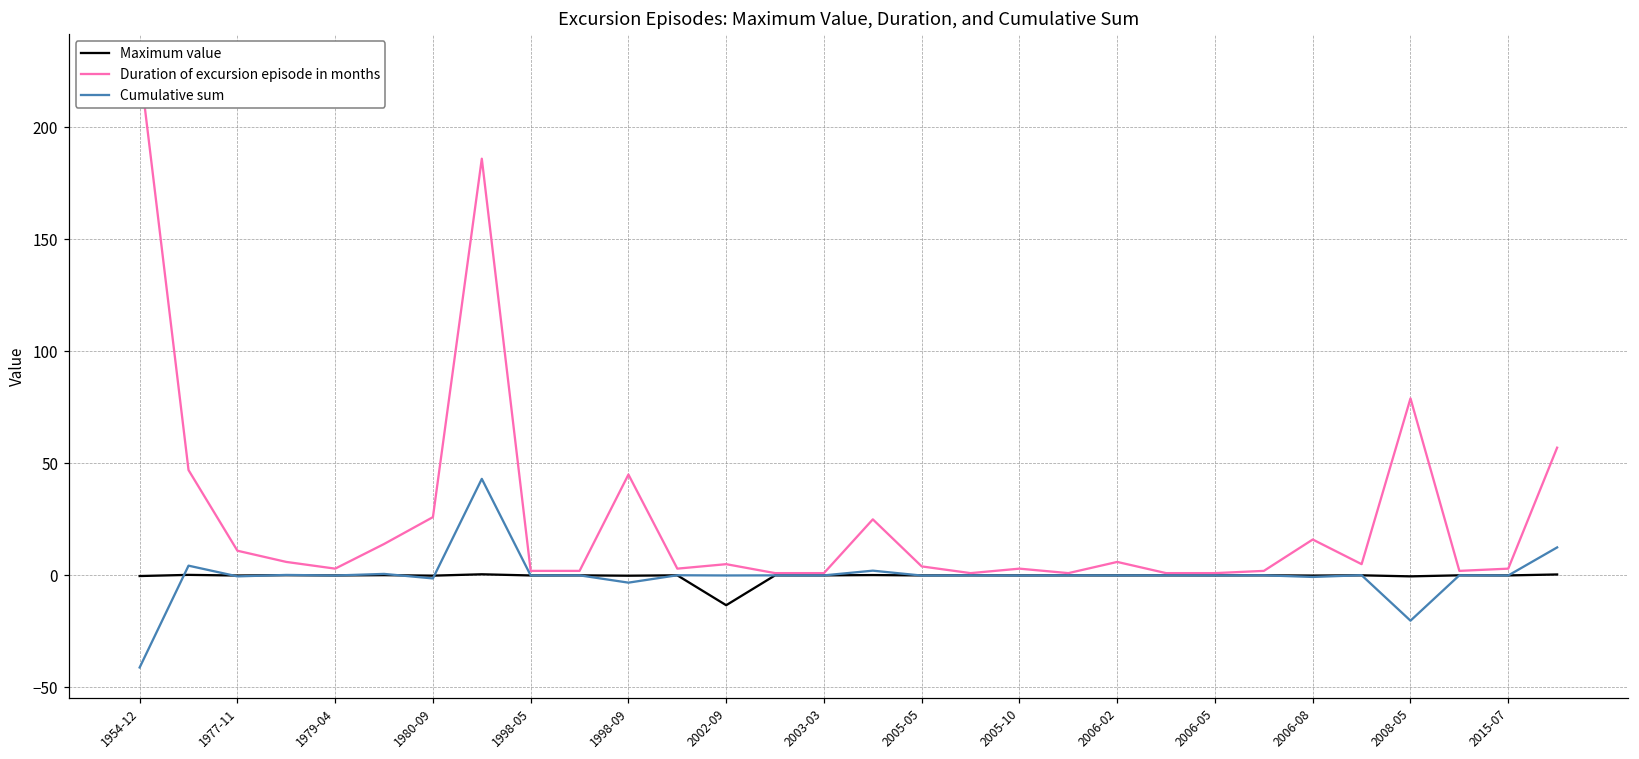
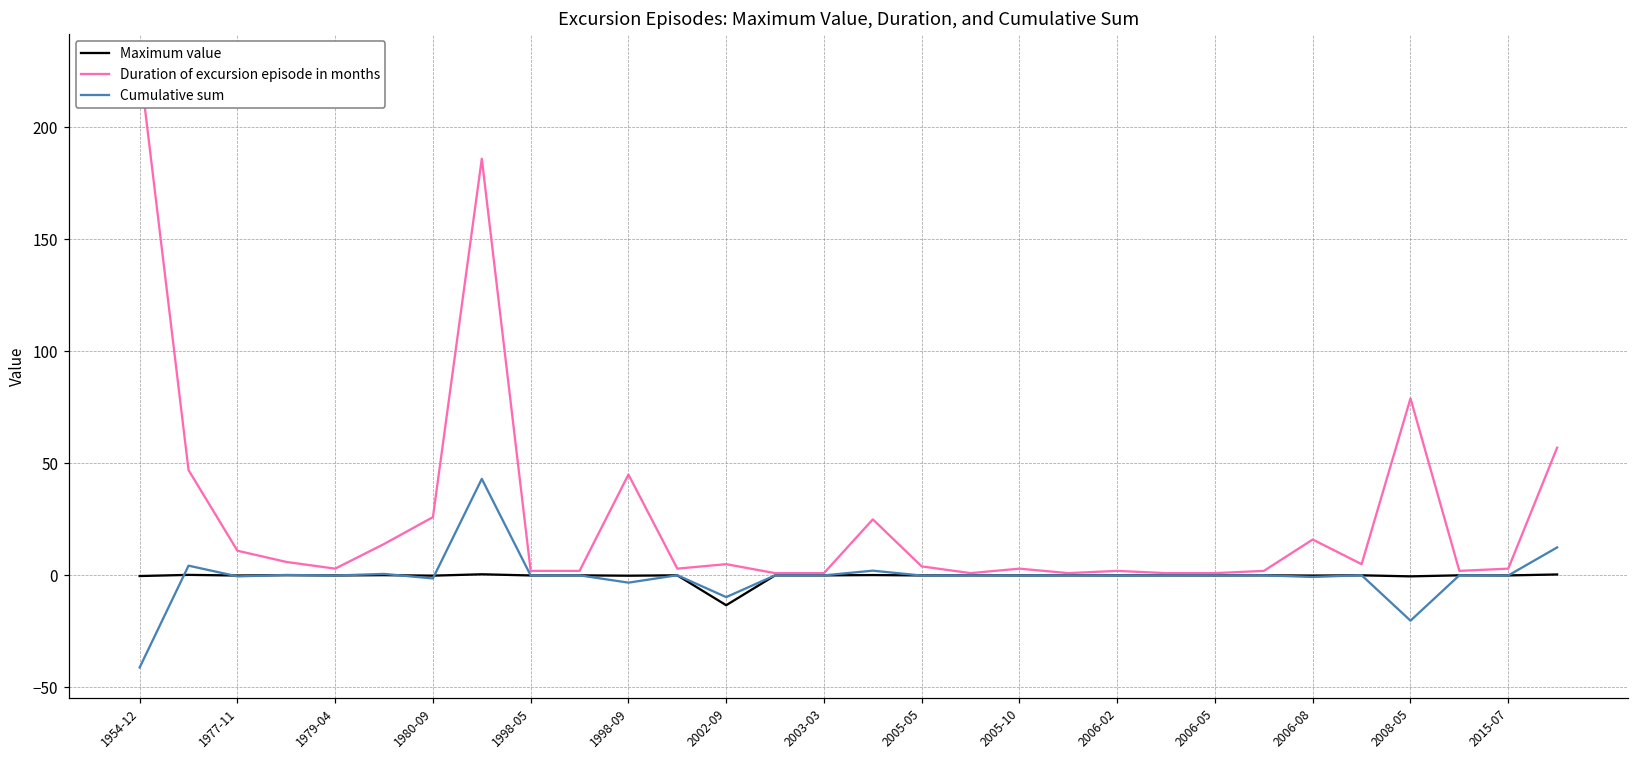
Cumulative sum, 2002-09: 0 -> -10
Duration of excursion episode in months, 2006-02: 6 -> 2
